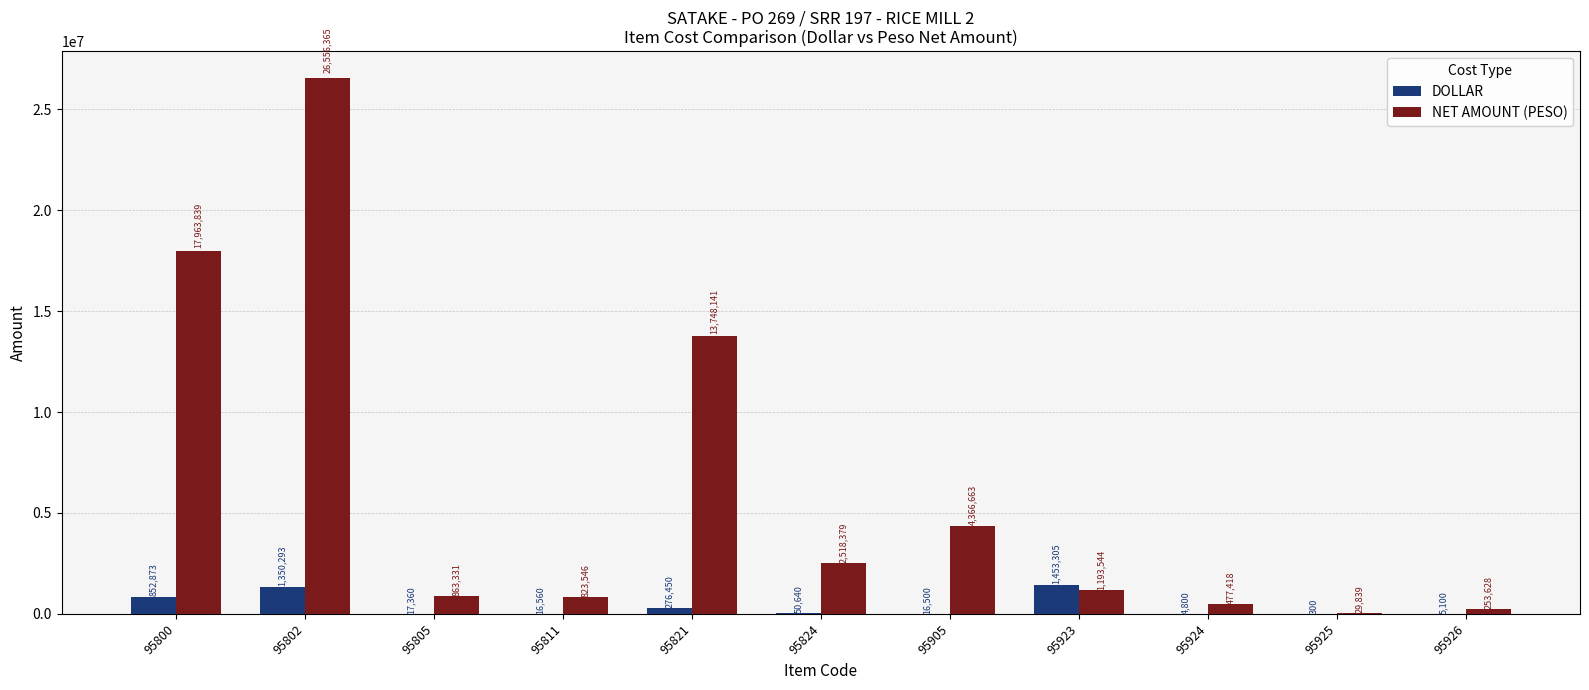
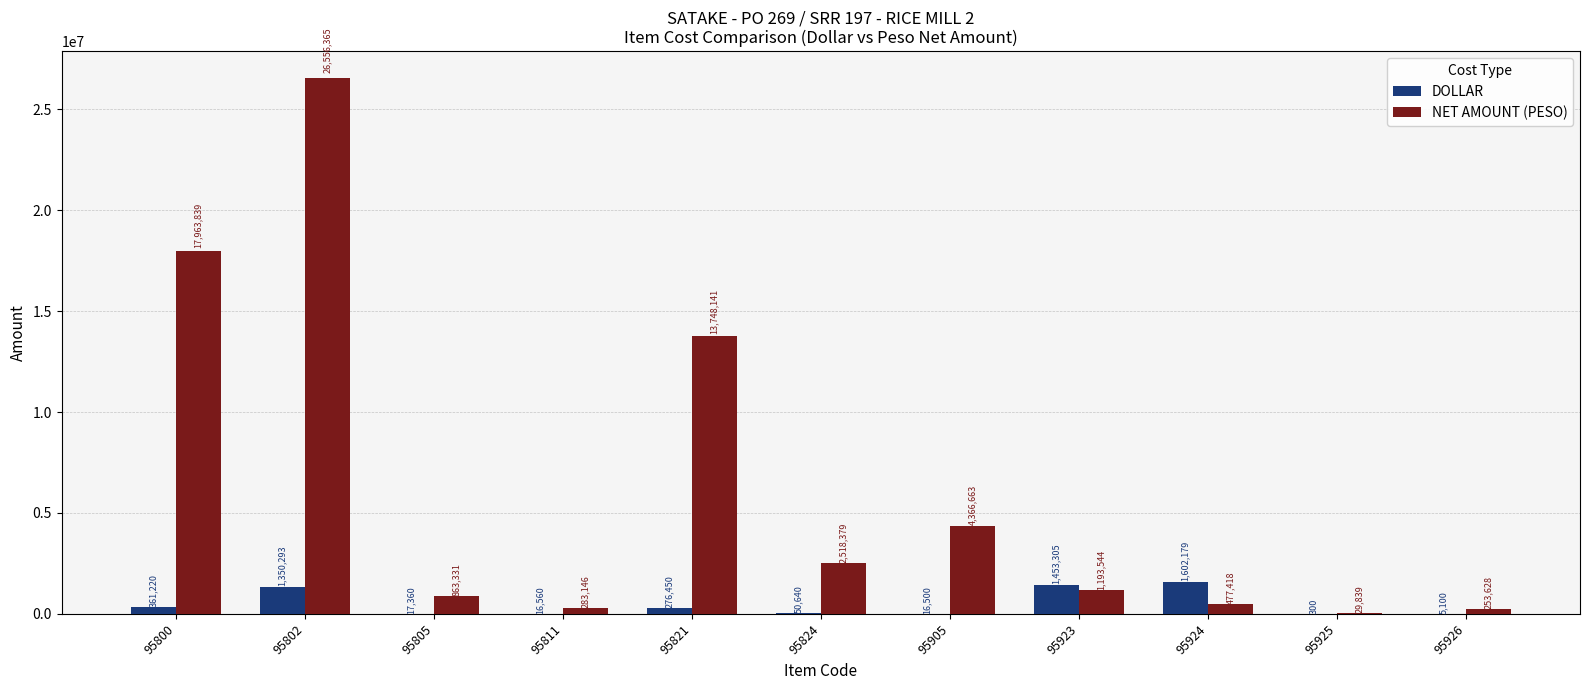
DOLLAR, 95800: 852,873 -> 361,220
NET AMOUNT (PESO), 95811: 823,546 -> 283,146
DOLLAR, 95924: 4,800 -> 1,602,179
